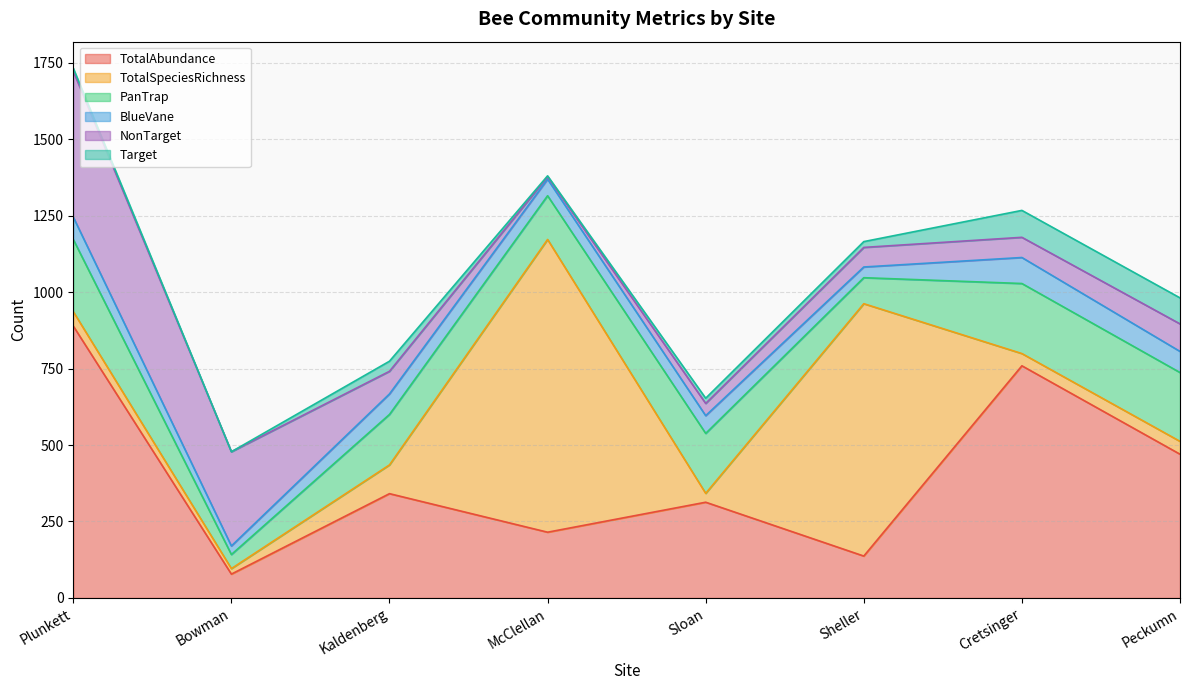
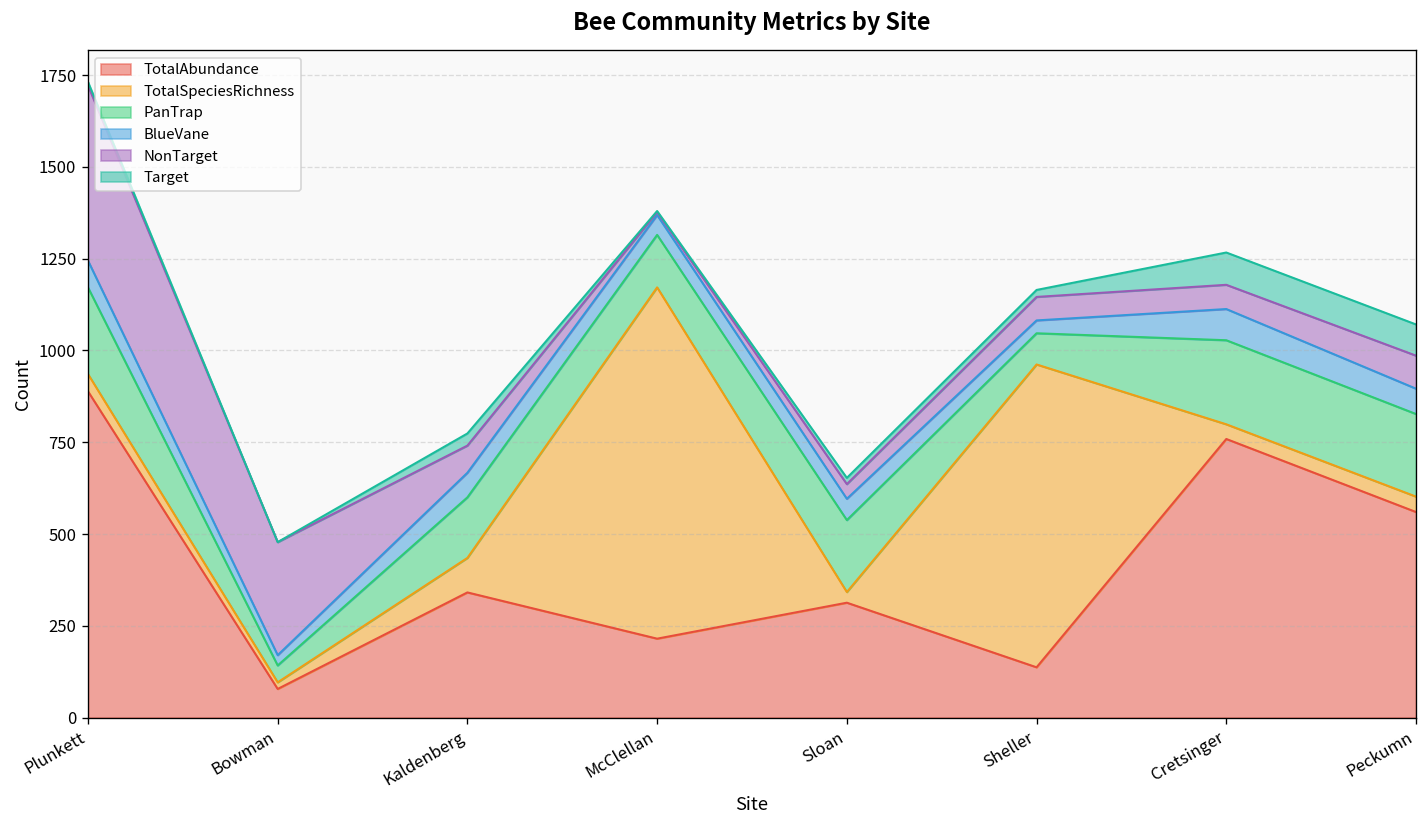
TotalAbundance, Peckumn: 470 -> 560
